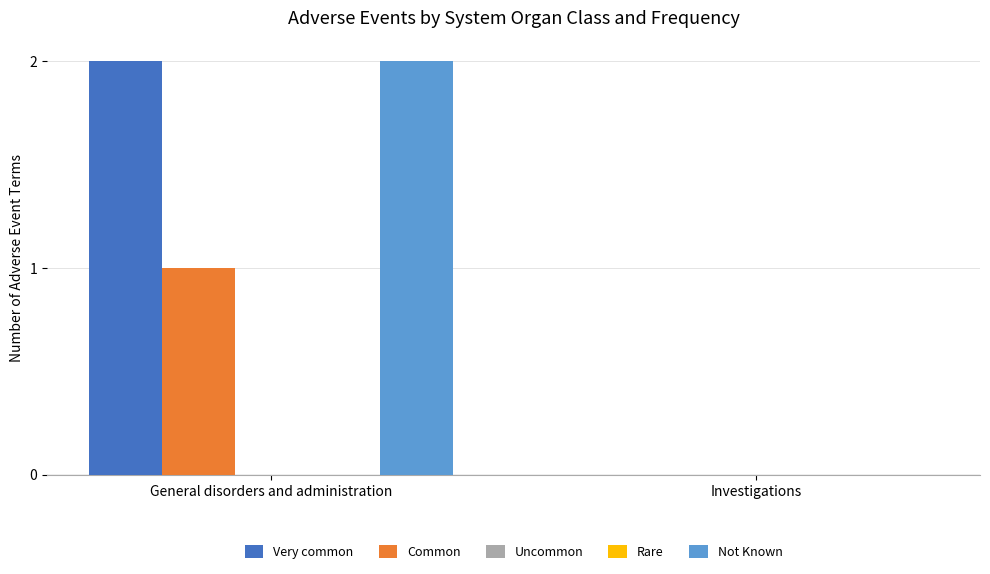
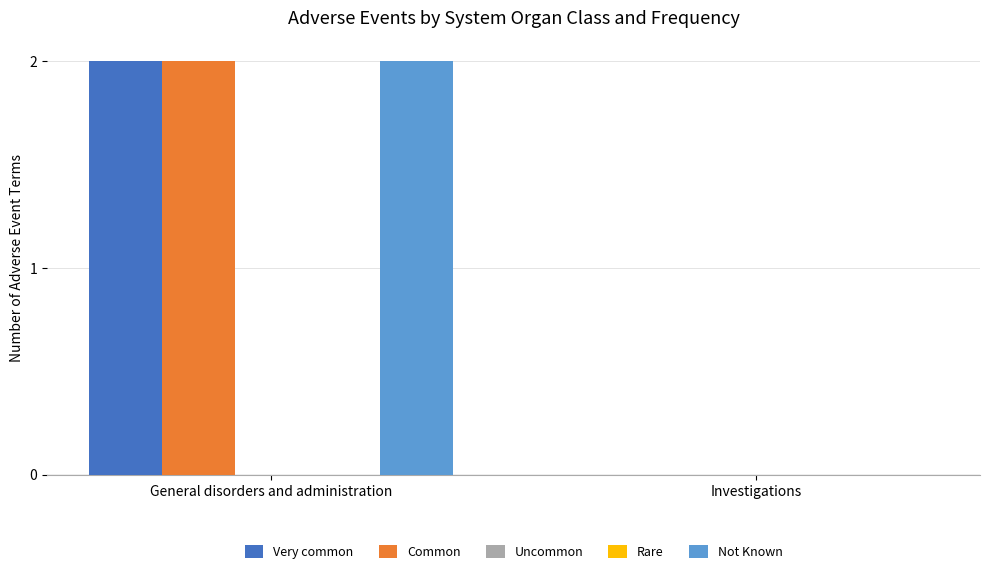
Common, General disorders and administration: 1 -> 2
